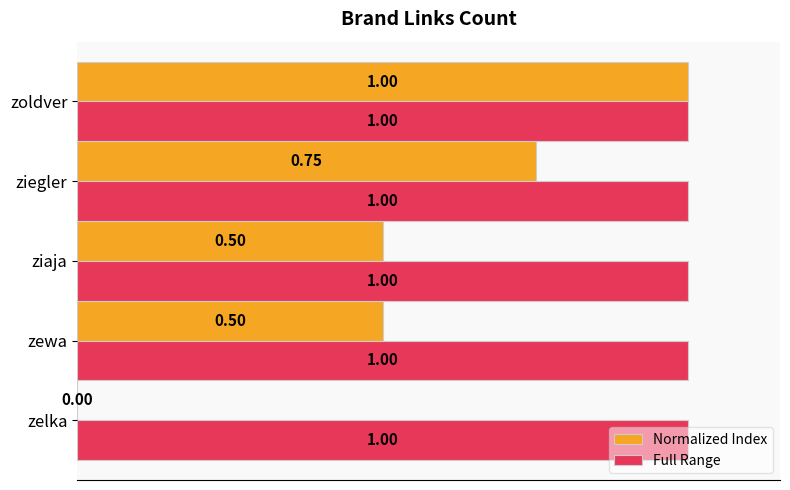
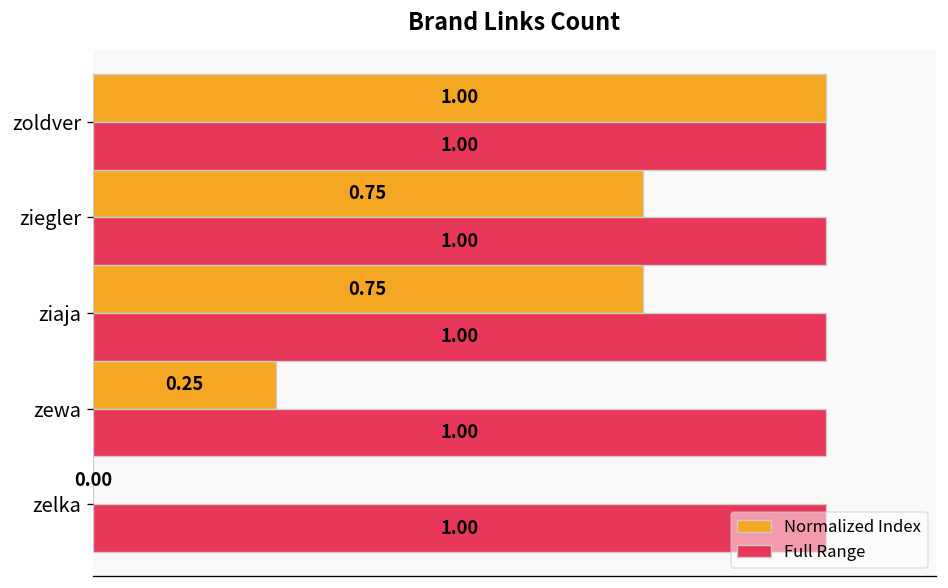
Normalized Index, ziaja: 0.50 -> 0.75
Normalized Index, zewa: 0.50 -> 0.25
